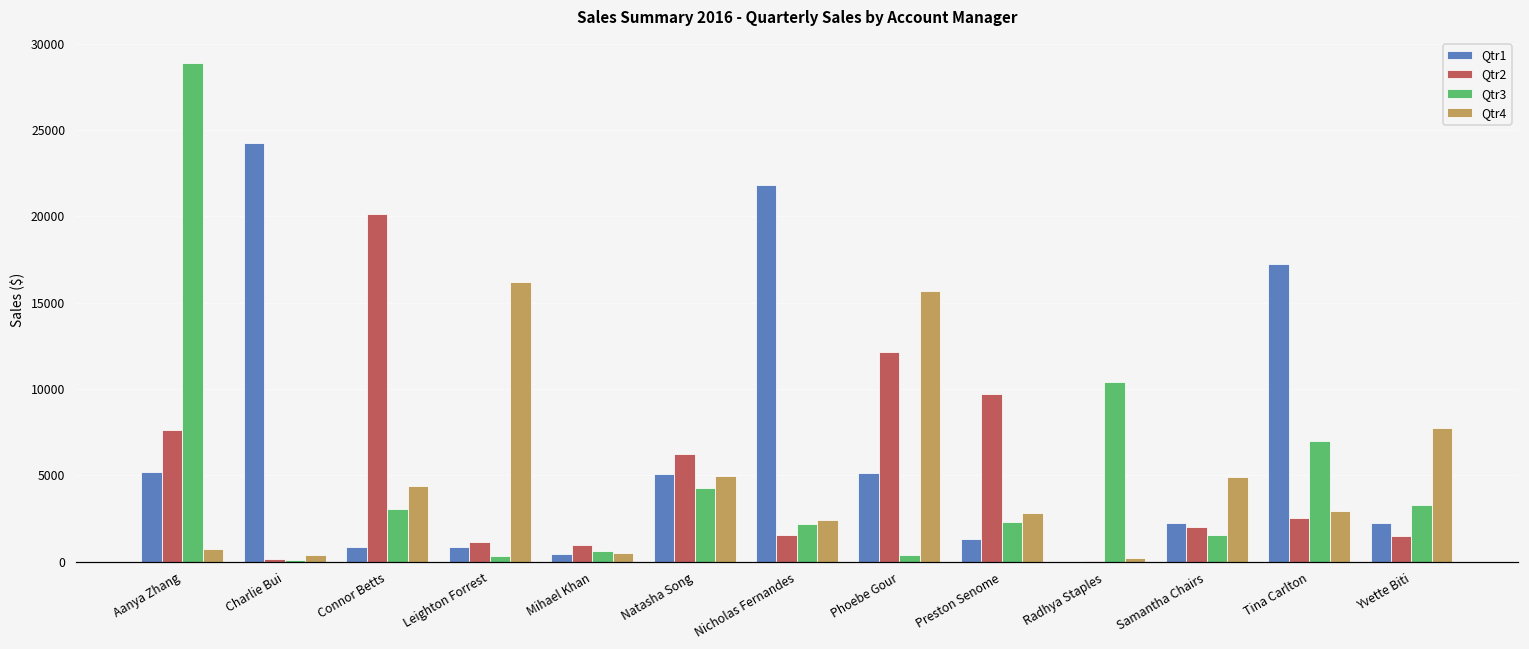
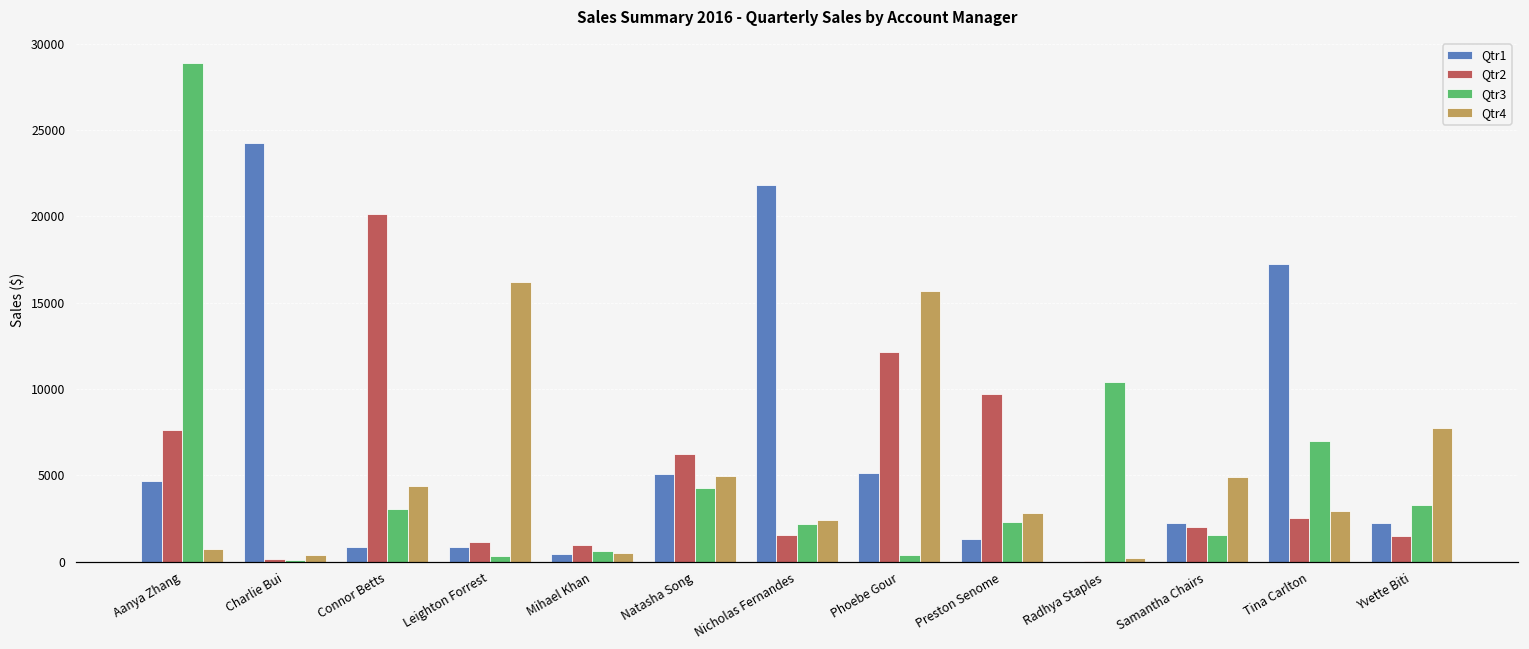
Qtr1, Aanya Zhang: 5200 -> 4700
